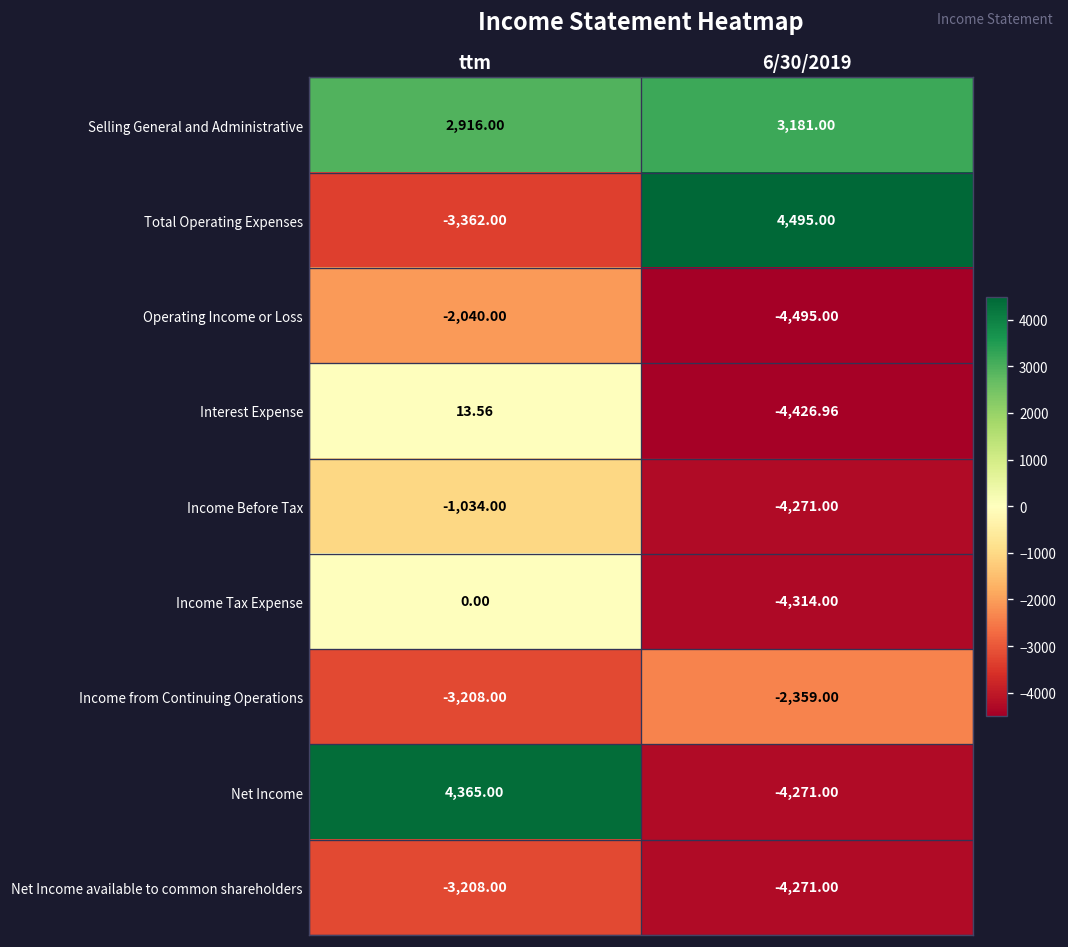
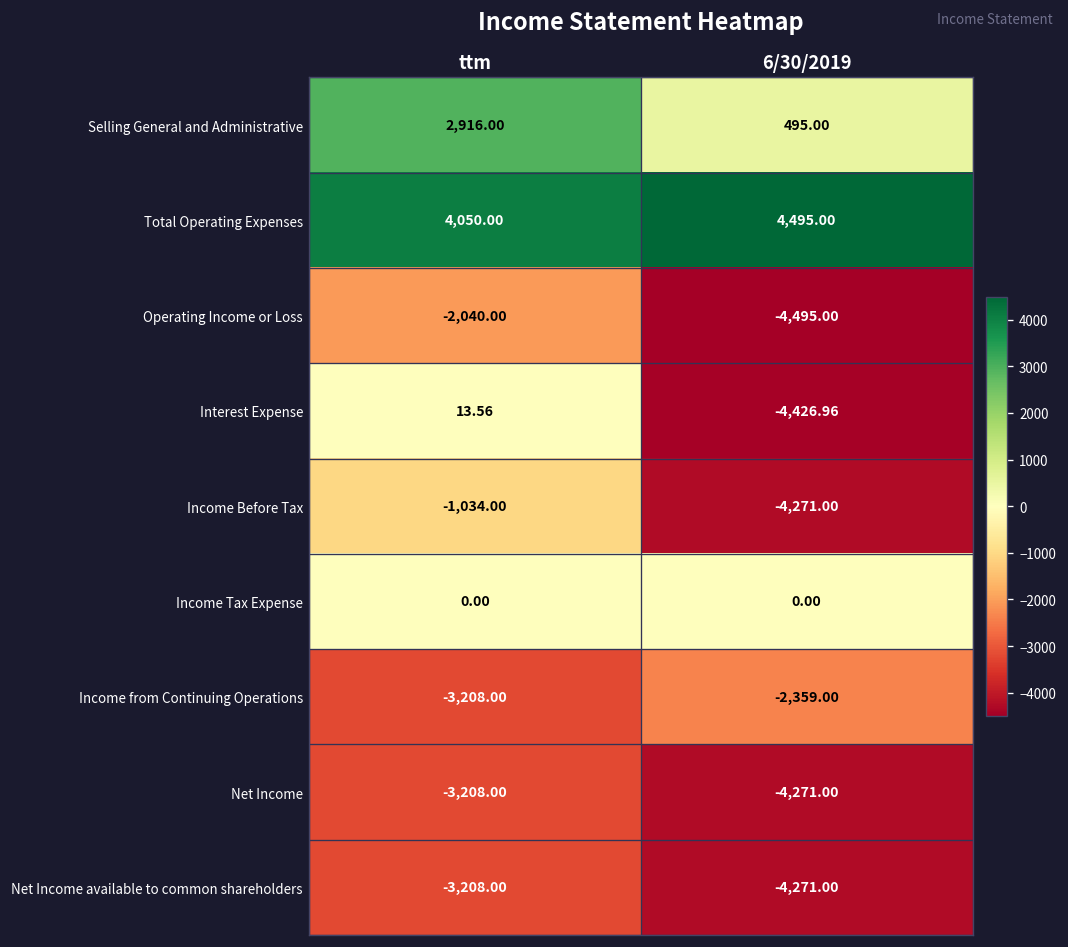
Selling General and Administrative, 6/30/2019: 3,181.00 -> 495.00
Total Operating Expenses, ttm: -3,362.00 -> 4,050.00
Income Tax Expense, 6/30/2019: -4,314.00 -> 0.00
Net Income, ttm: 4,365.00 -> -3,208.00
